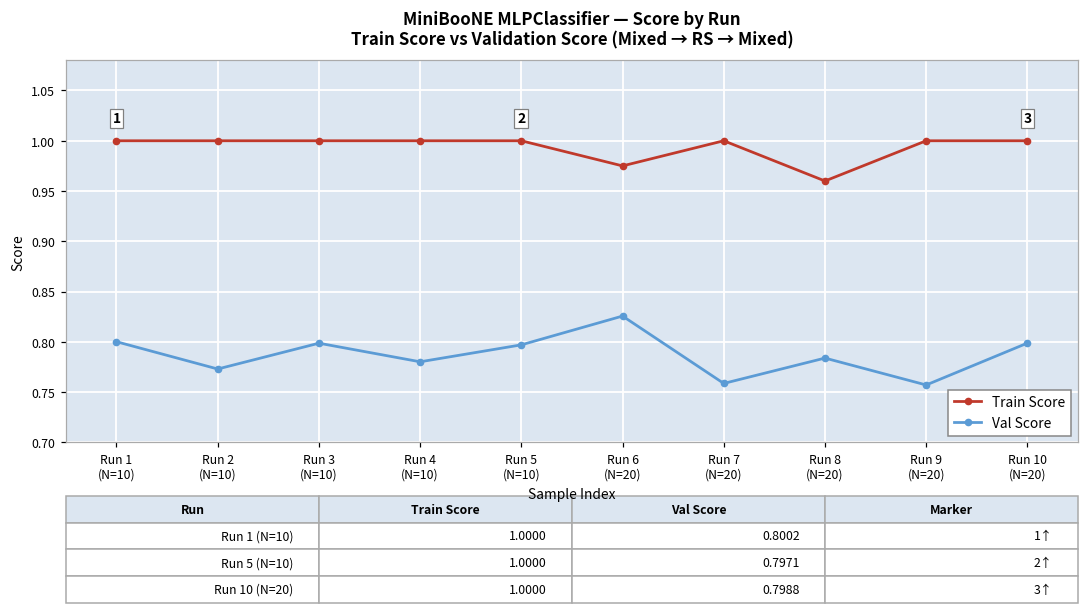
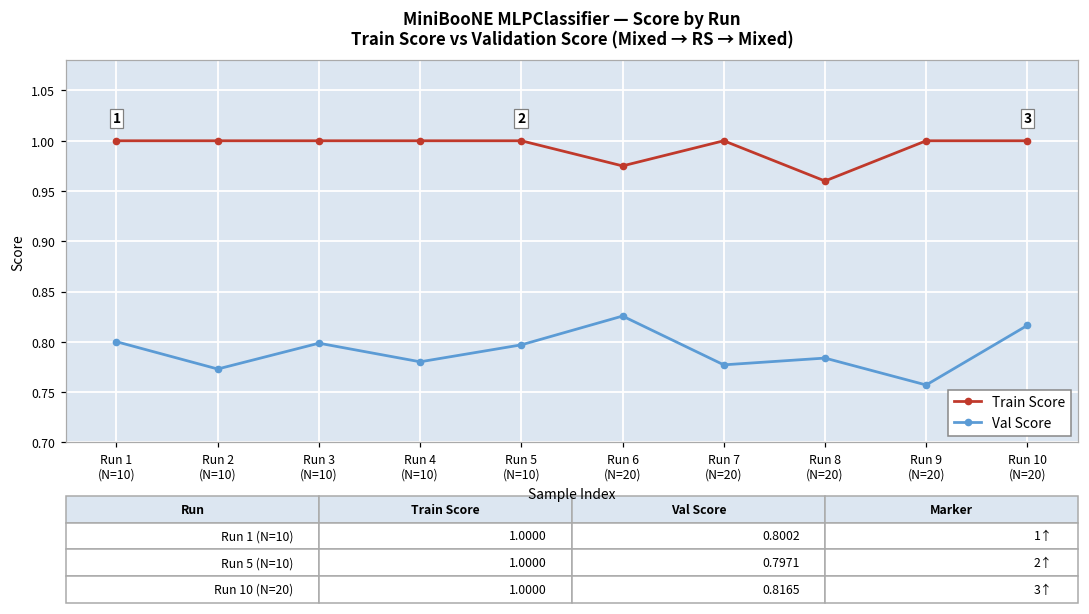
Val Score, Run 7 (N=20): 0.76 -> 0.78
Val Score, Run 10 (N=20): 0.7988 -> 0.8165
